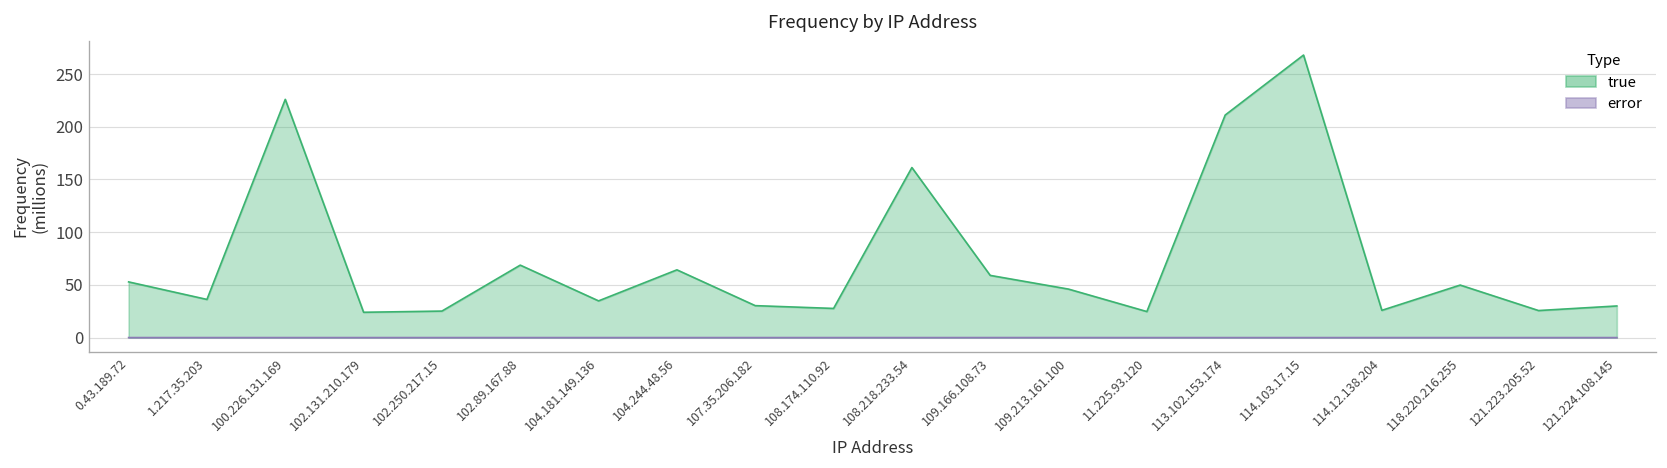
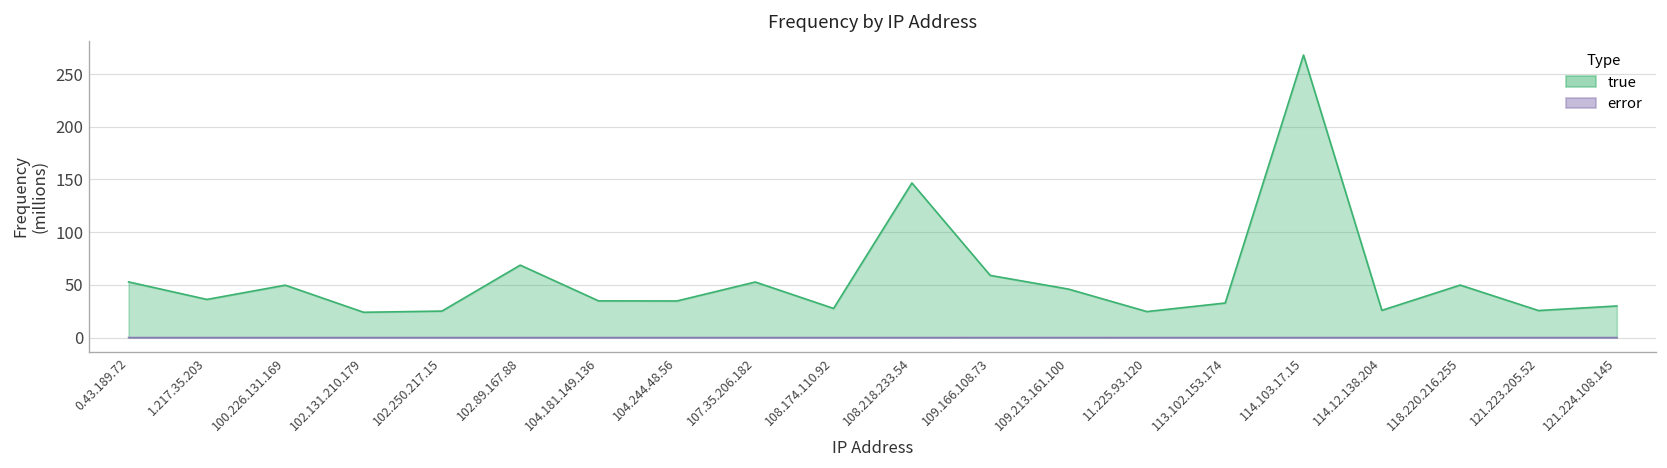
true, 100.226.131.169: 230 -> 50
true, 104.244.48.56: 60 -> 30
true, 107.35.206.182: 30 -> 50
true, 108.218.233.54: 160 -> 150
true, 113.102.153.174: 210 -> 30
